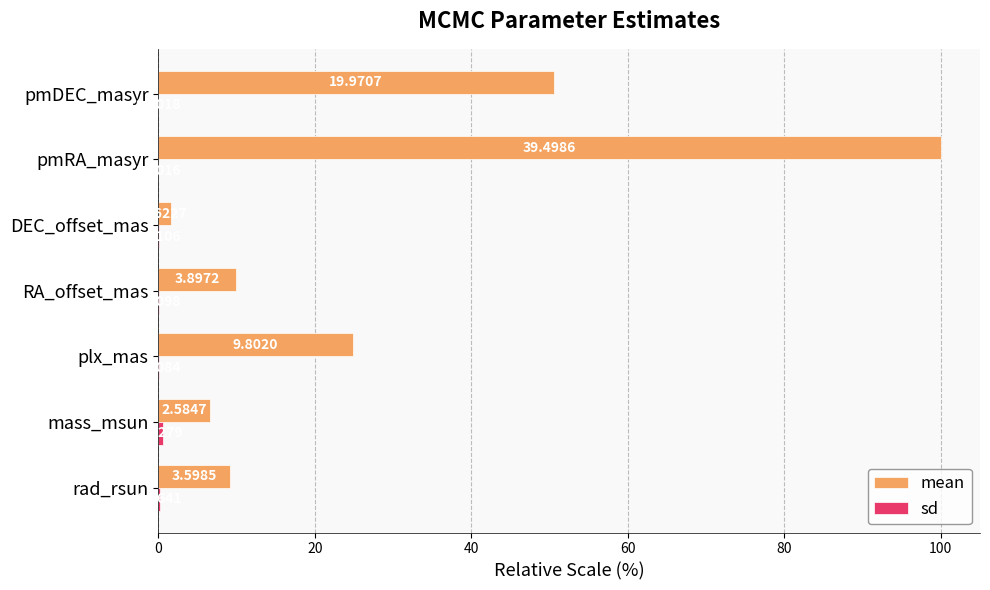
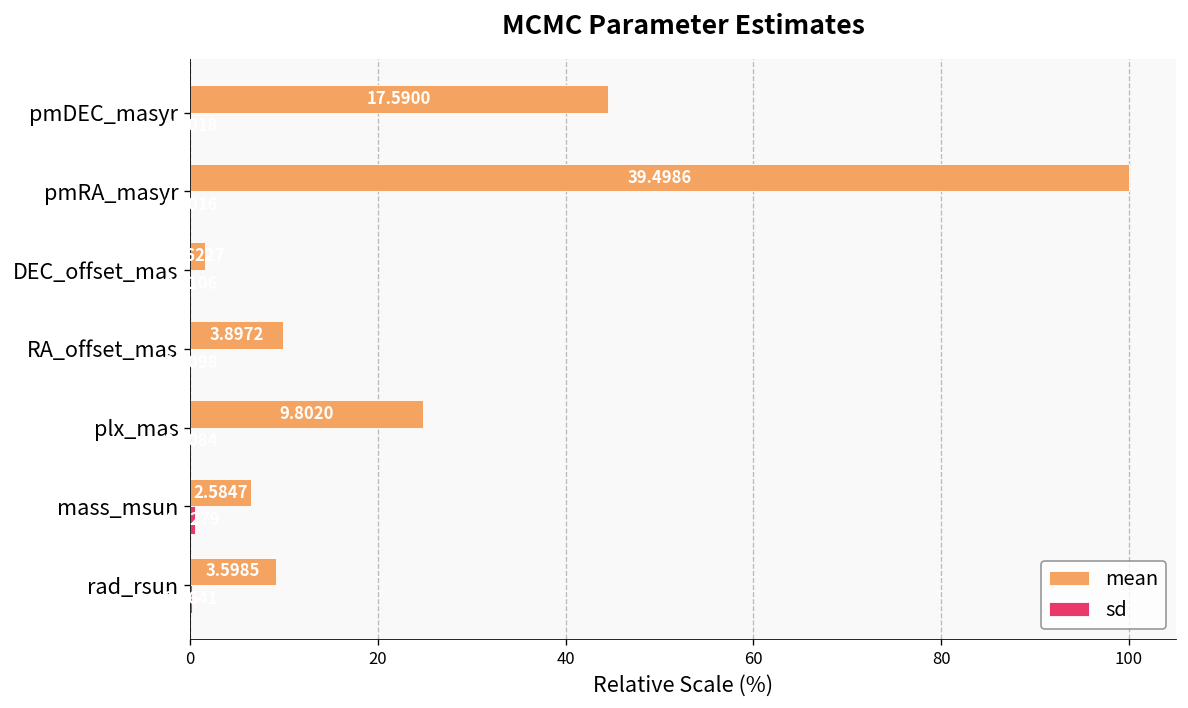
mean, pmDEC_masyr: 19.9707 -> 17.5900
